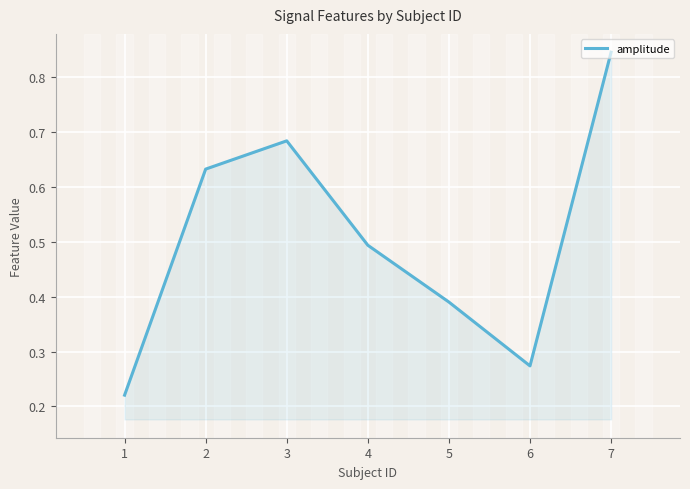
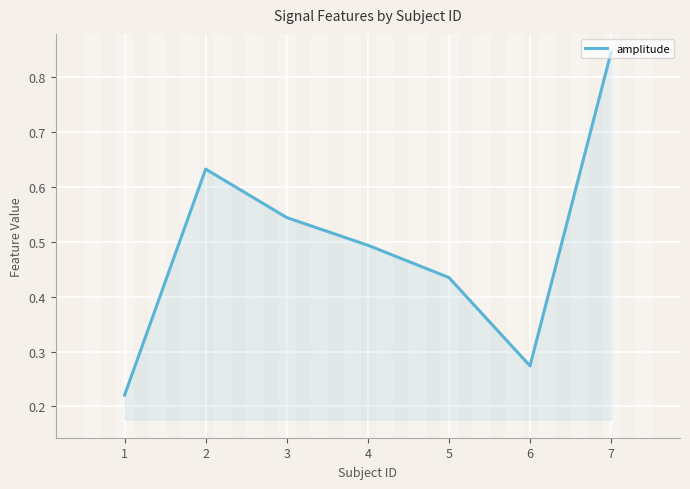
3: 0.68 -> 0.54
5: 0.39 -> 0.43
